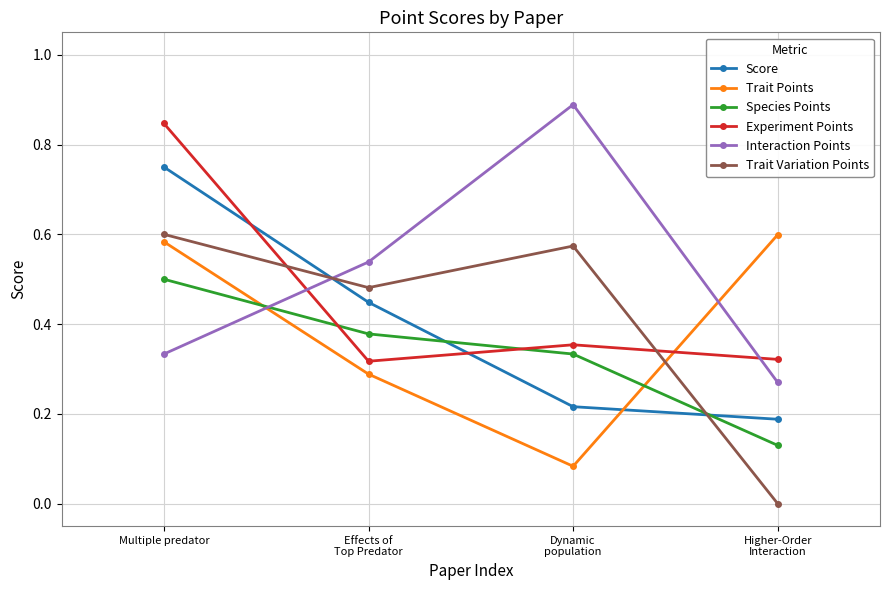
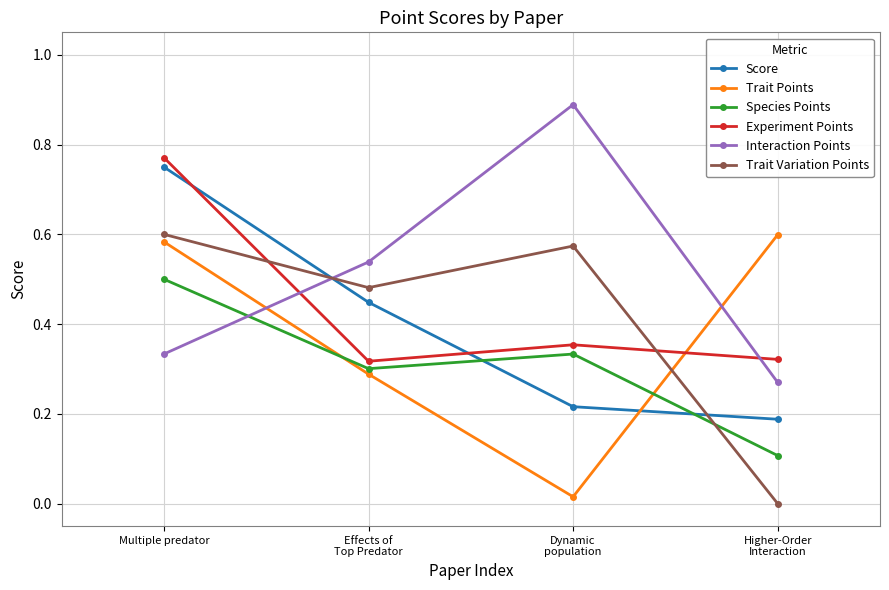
Experiment Points, Multiple predator: 0.85 -> 0.77
Species Points, Effects of Top Predator: 0.38 -> 0.30
Trait Points, Dynamic population: 0.08 -> 0.02
Species Points, Higher-Order Interaction: 0.13 -> 0.11
